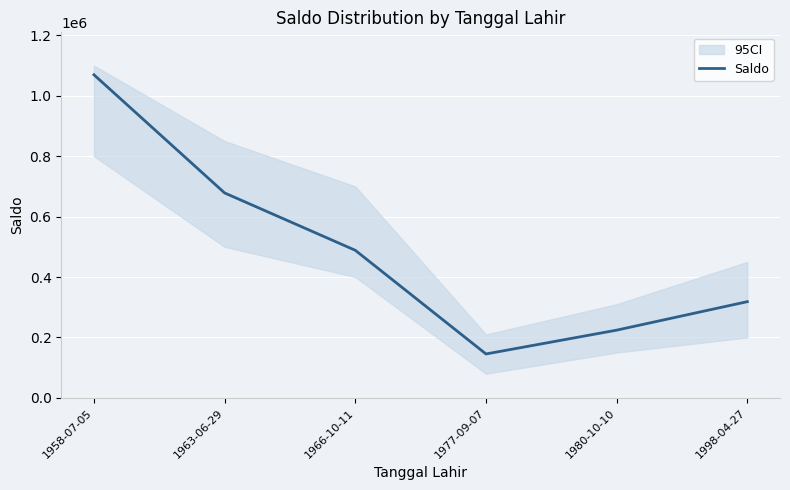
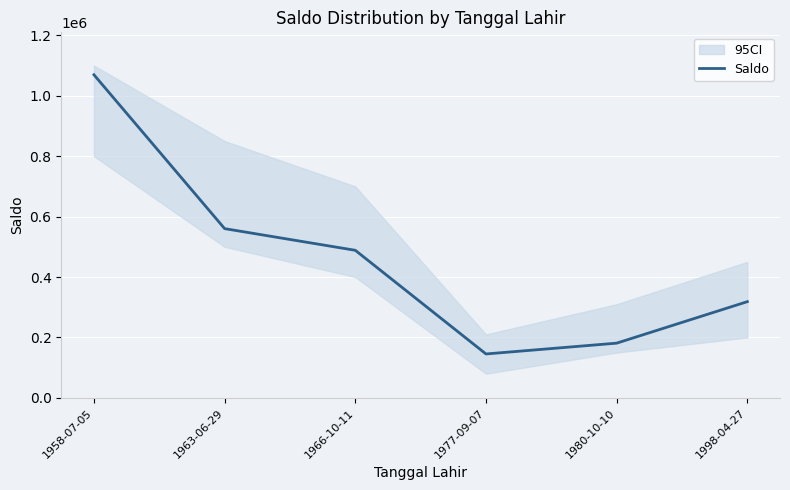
Saldo, 1963-06-29: 680000 -> 560000
Saldo, 1980-10-10: 220000 -> 180000
